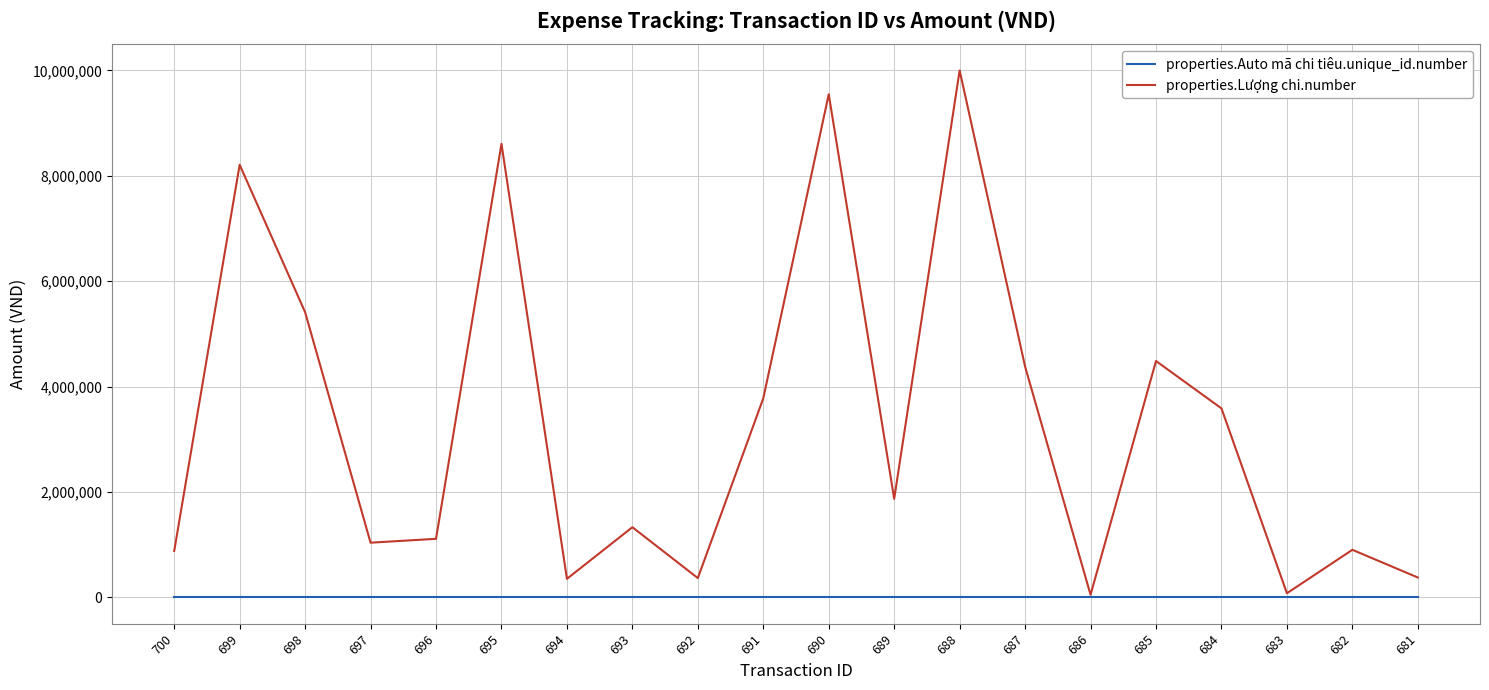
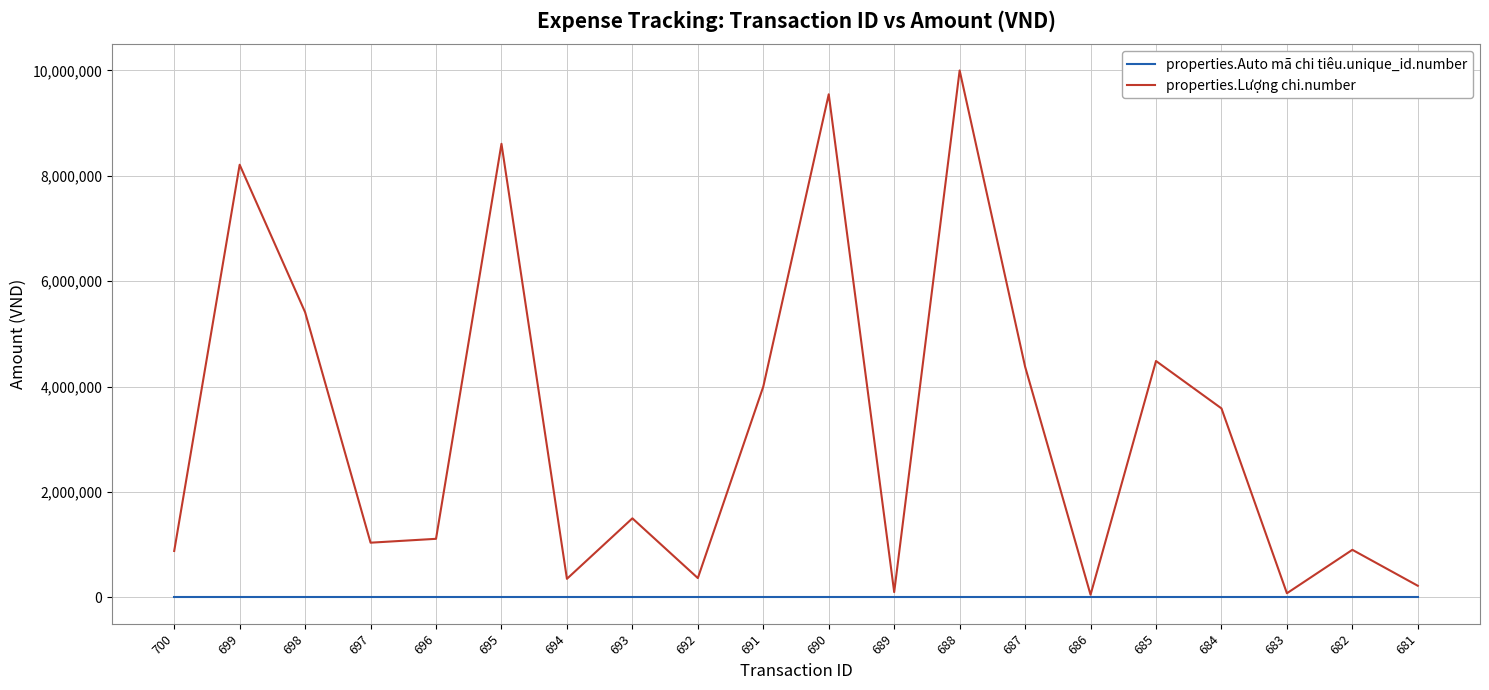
properties.Lượng chi.number, 693: 1,300,000 -> 1,500,000
properties.Lượng chi.number, 691: 3,800,000 -> 4,000,000
properties.Lượng chi.number, 689: 1,900,000 -> 100,000
properties.Lượng chi.number, 681: 400,000 -> 200,000
